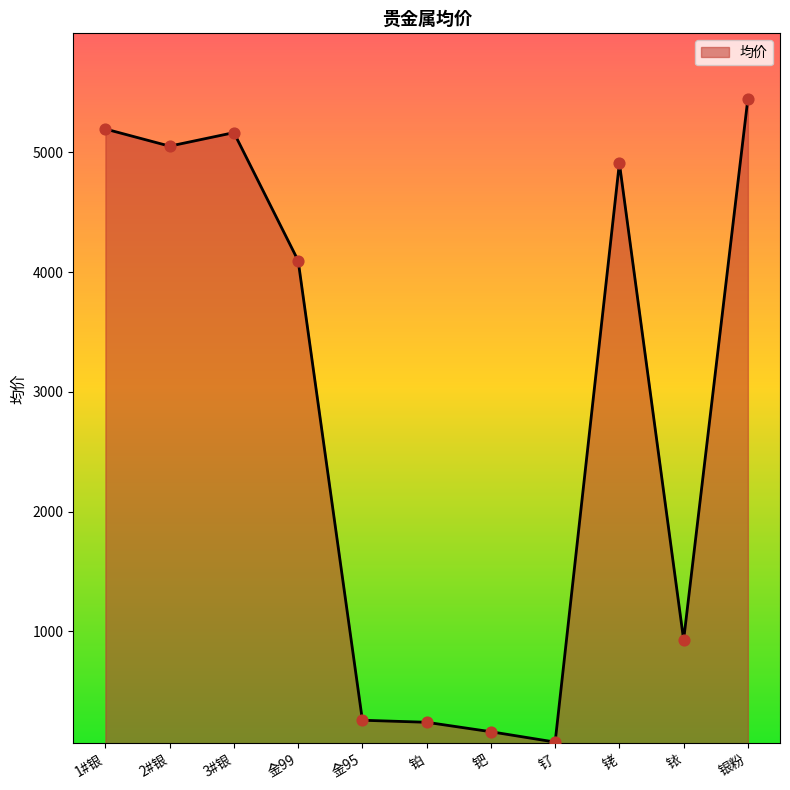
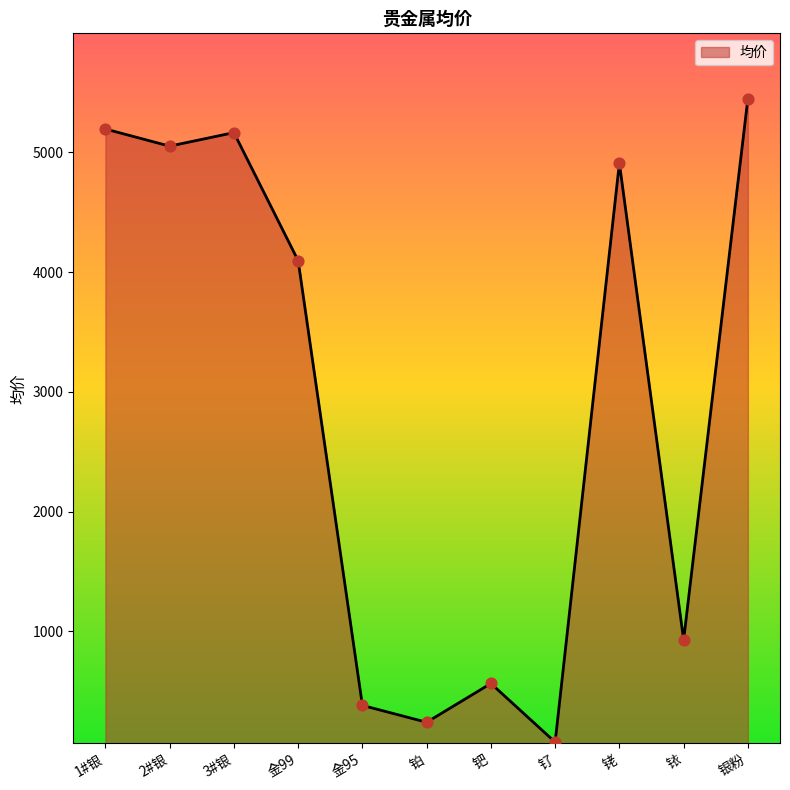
金95: 260 -> 380
钯: 160 -> 570
